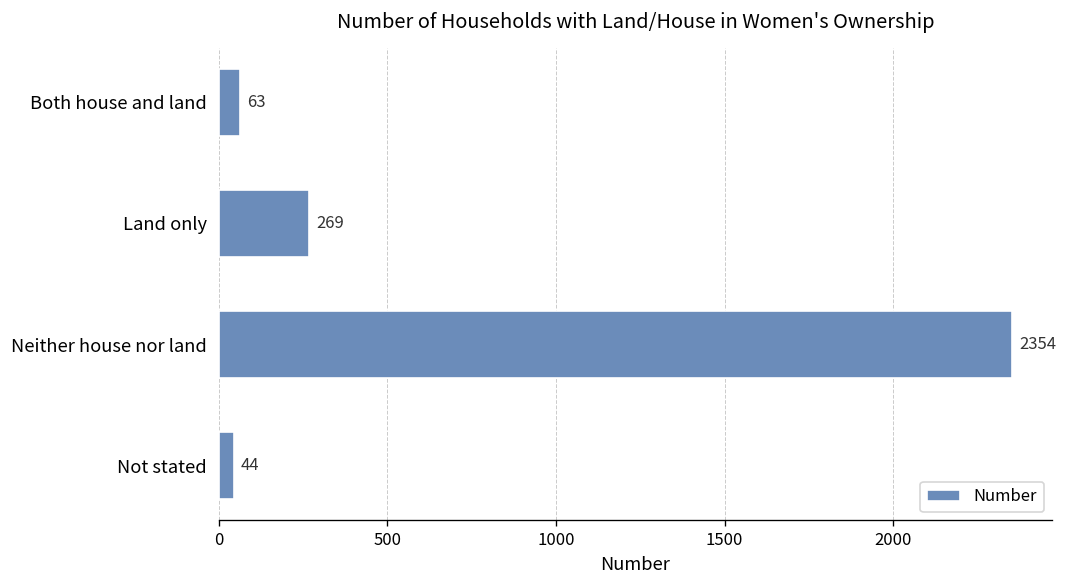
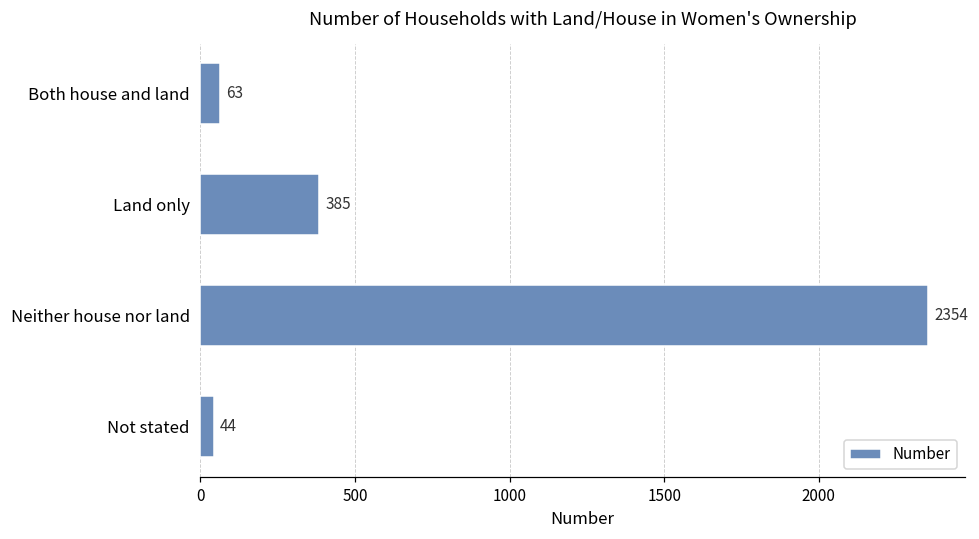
Land only: 269 -> 385
